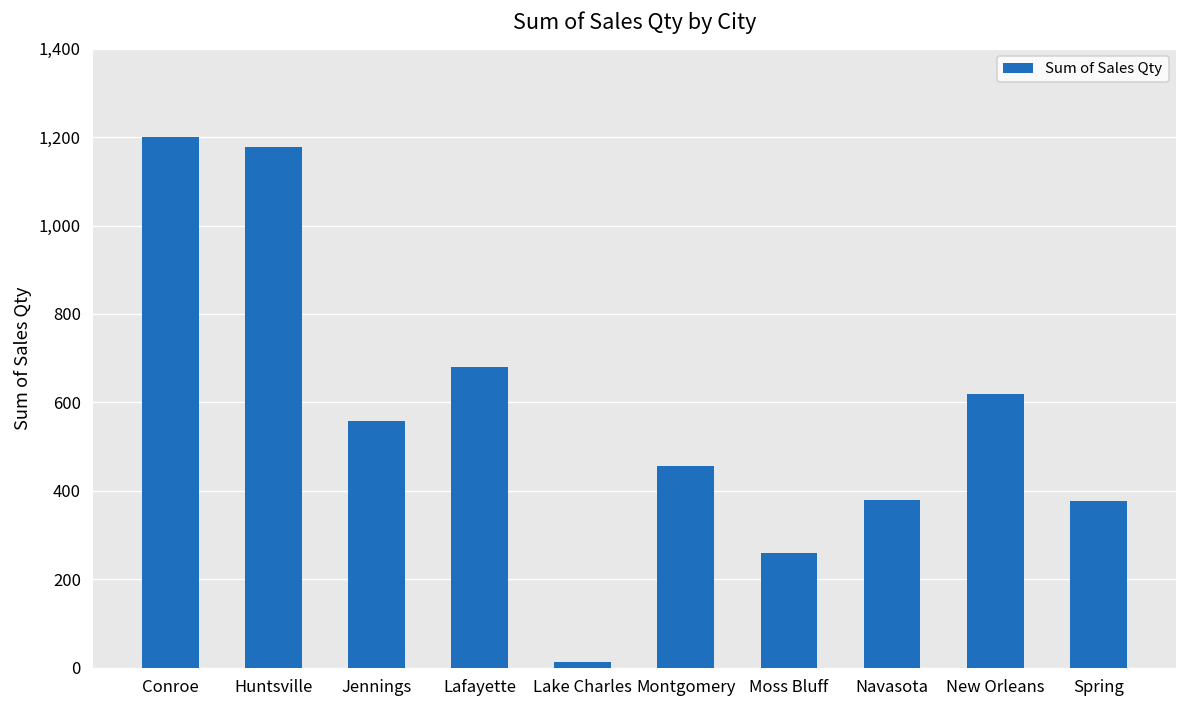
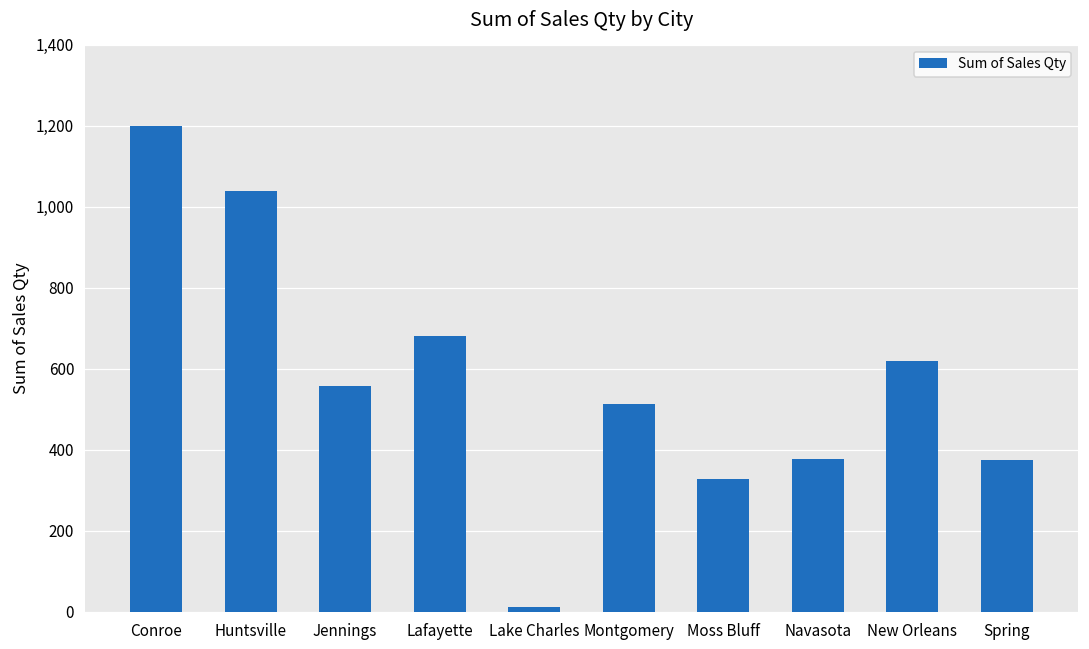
Huntsville: 1,180 -> 1,040
Montgomery: 460 -> 510
Moss Bluff: 260 -> 330
